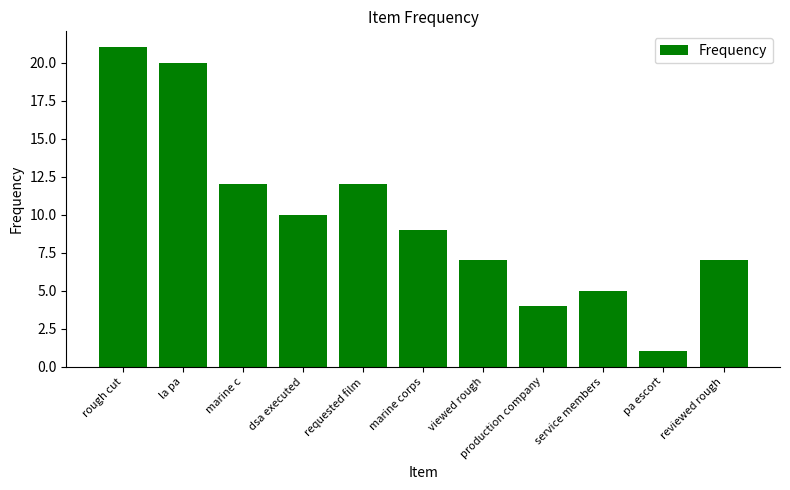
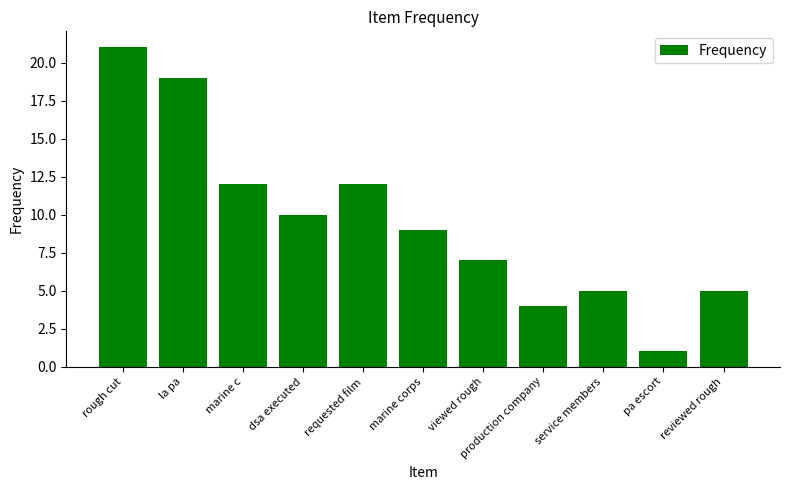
la pa: 20 -> 19
reviewed rough: 7 -> 5
